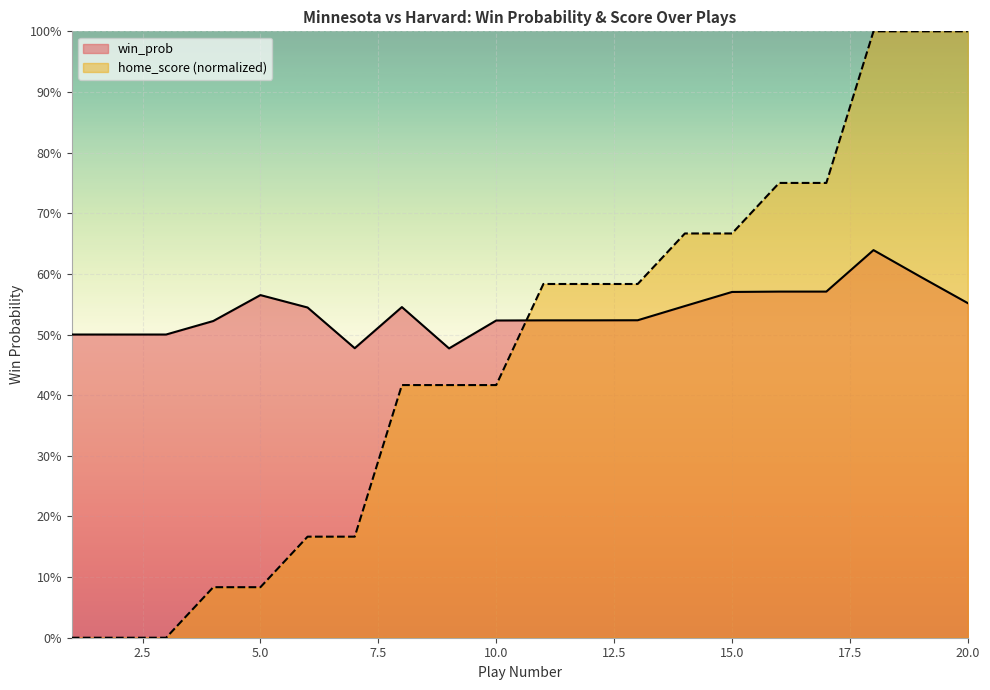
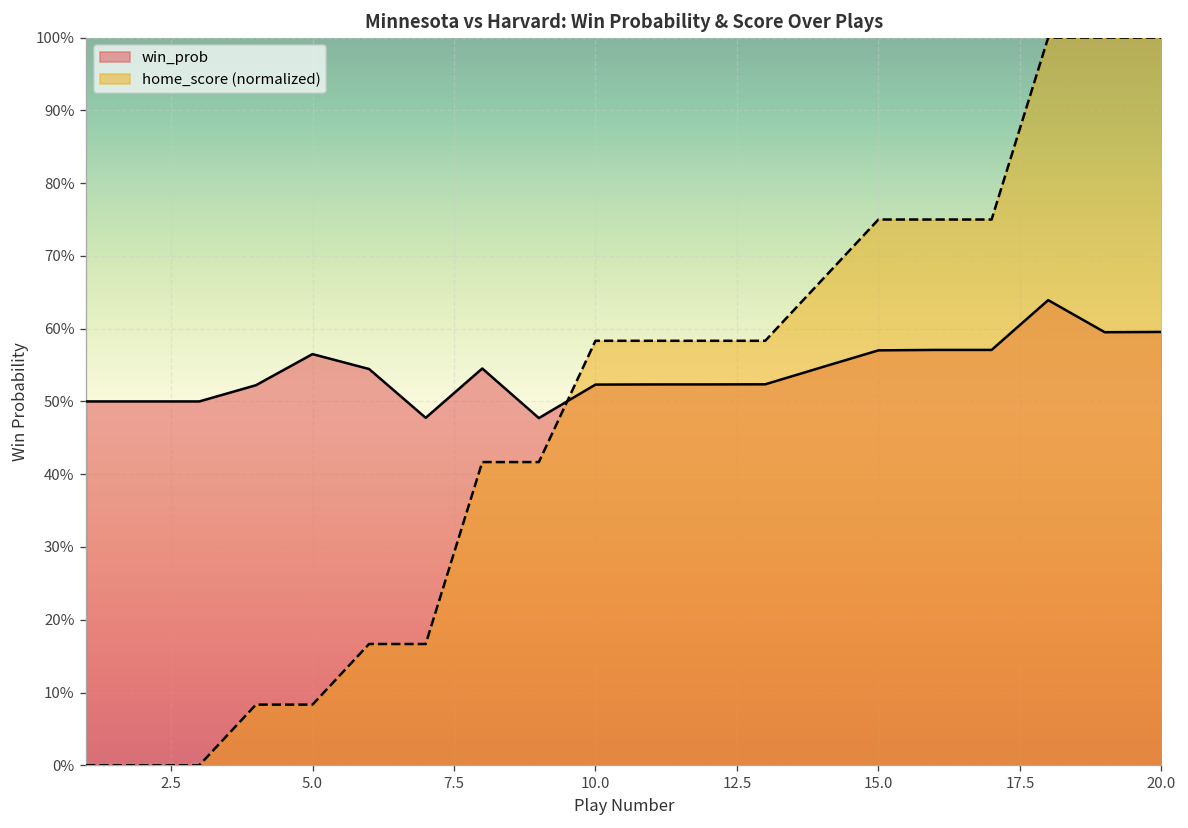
home_score (normalized), 10.0: 42% -> 58%
home_score (normalized), 15.0: 67% -> 75%
win_prob, 20.0: 55% -> 60%
